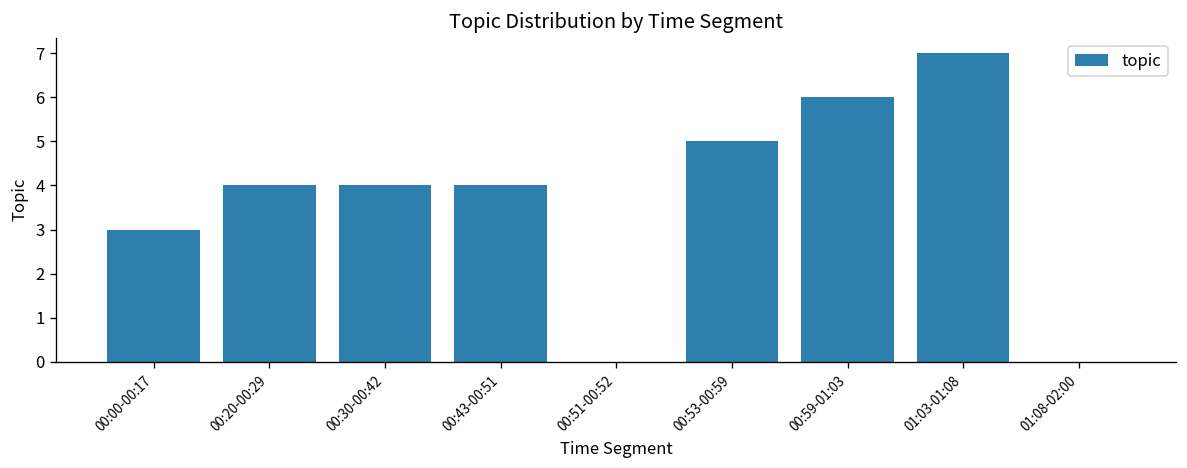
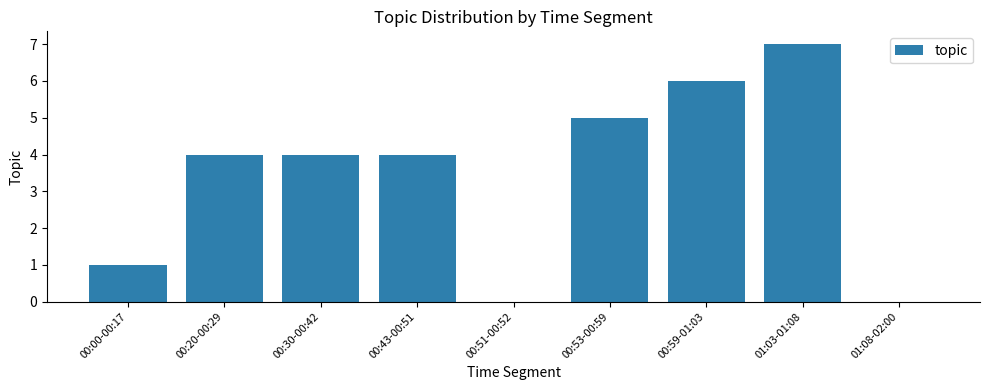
00:00-00:17: 3 -> 1
